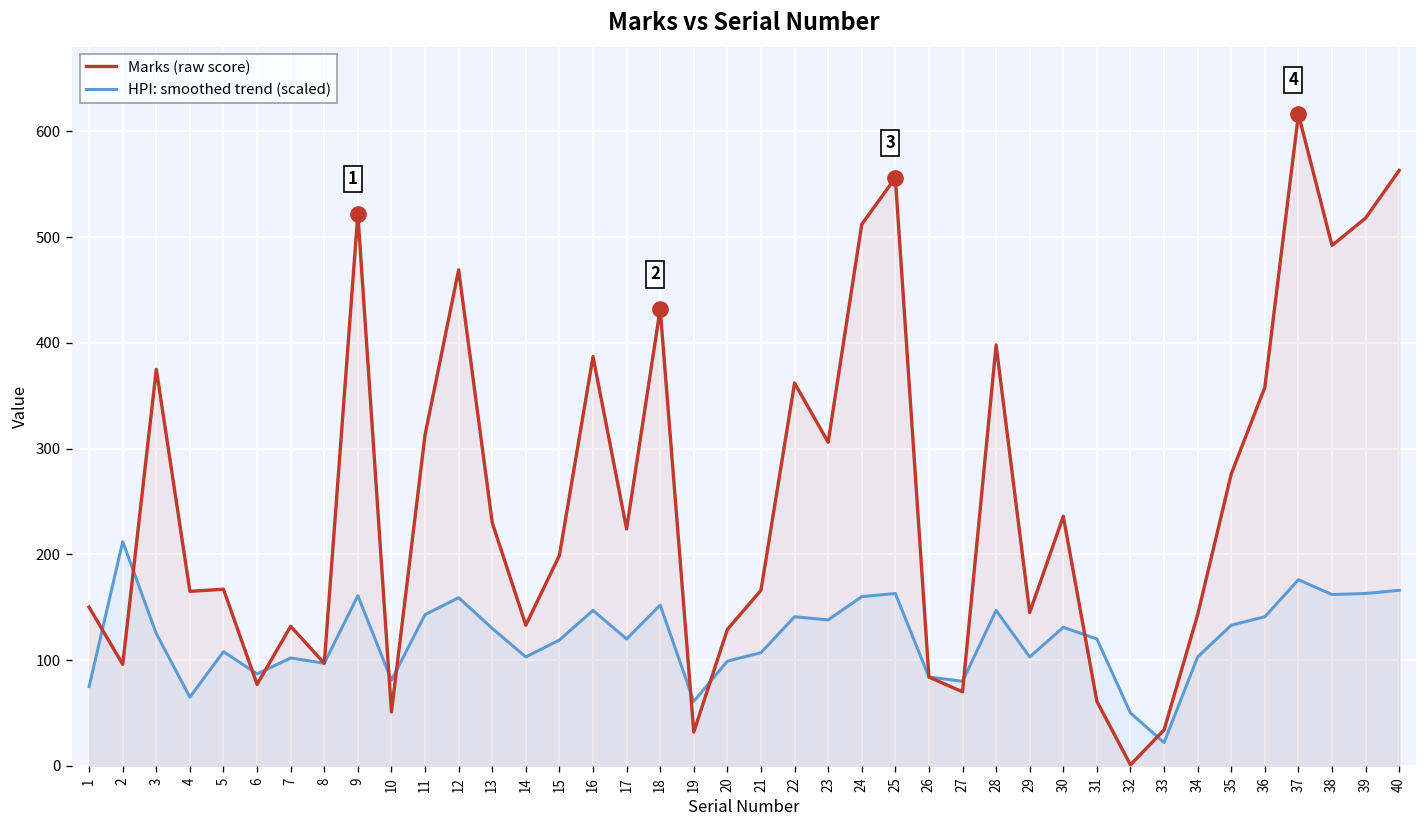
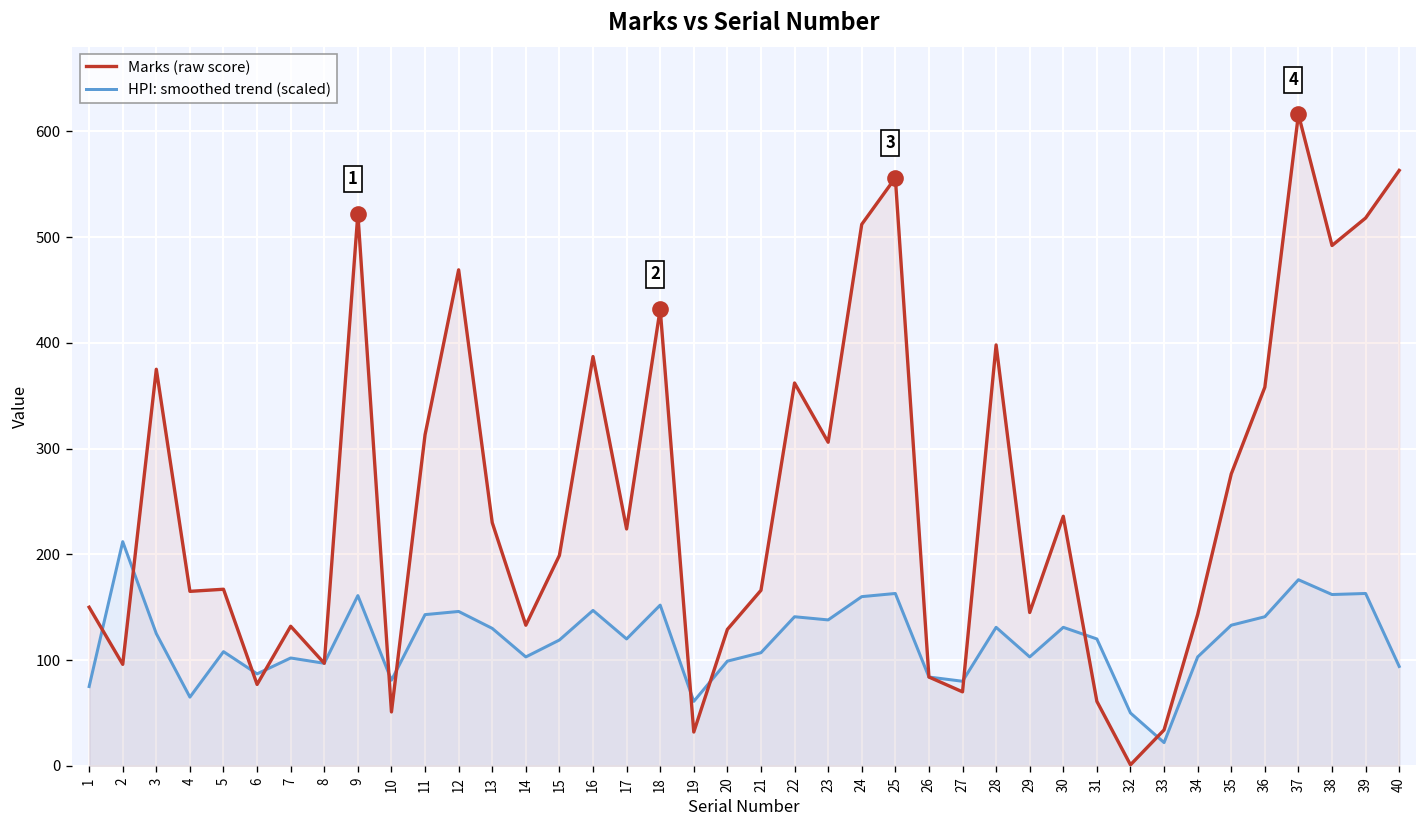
HPI: smoothed trend (scaled), 12: 160 -> 150
HPI: smoothed trend (scaled), 28: 150 -> 130
HPI: smoothed trend (scaled), 40: 170 -> 90
